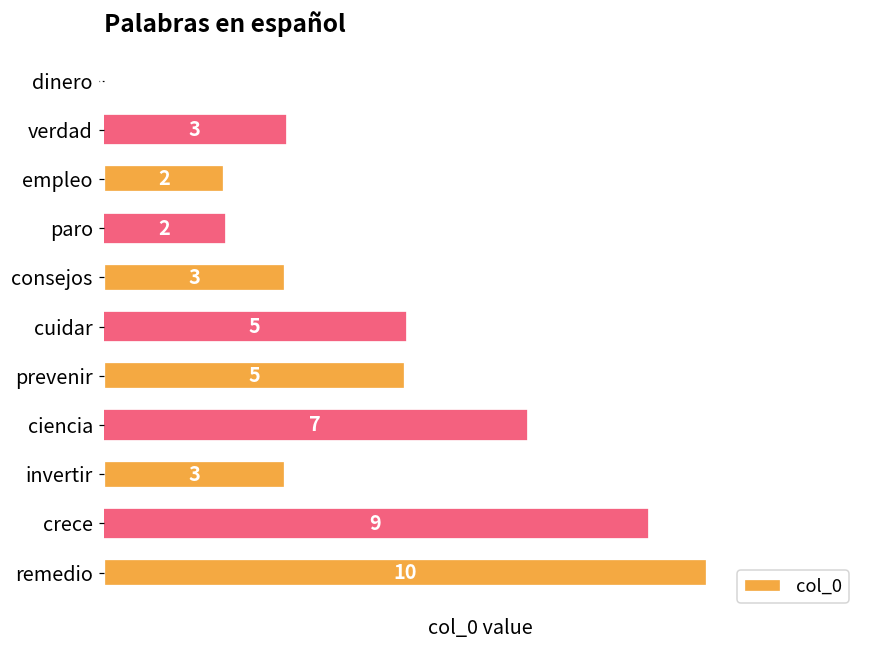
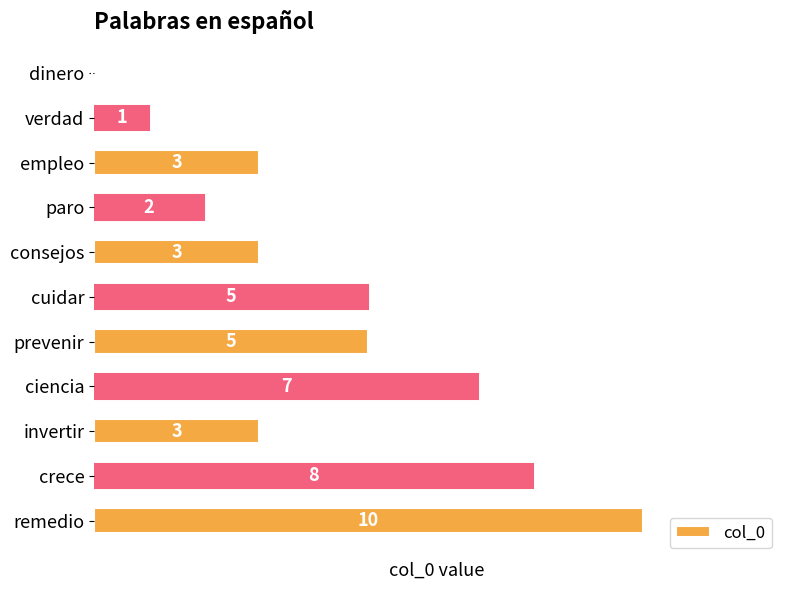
verdad: 3 -> 1
empleo: 2 -> 3
crece: 9 -> 8
